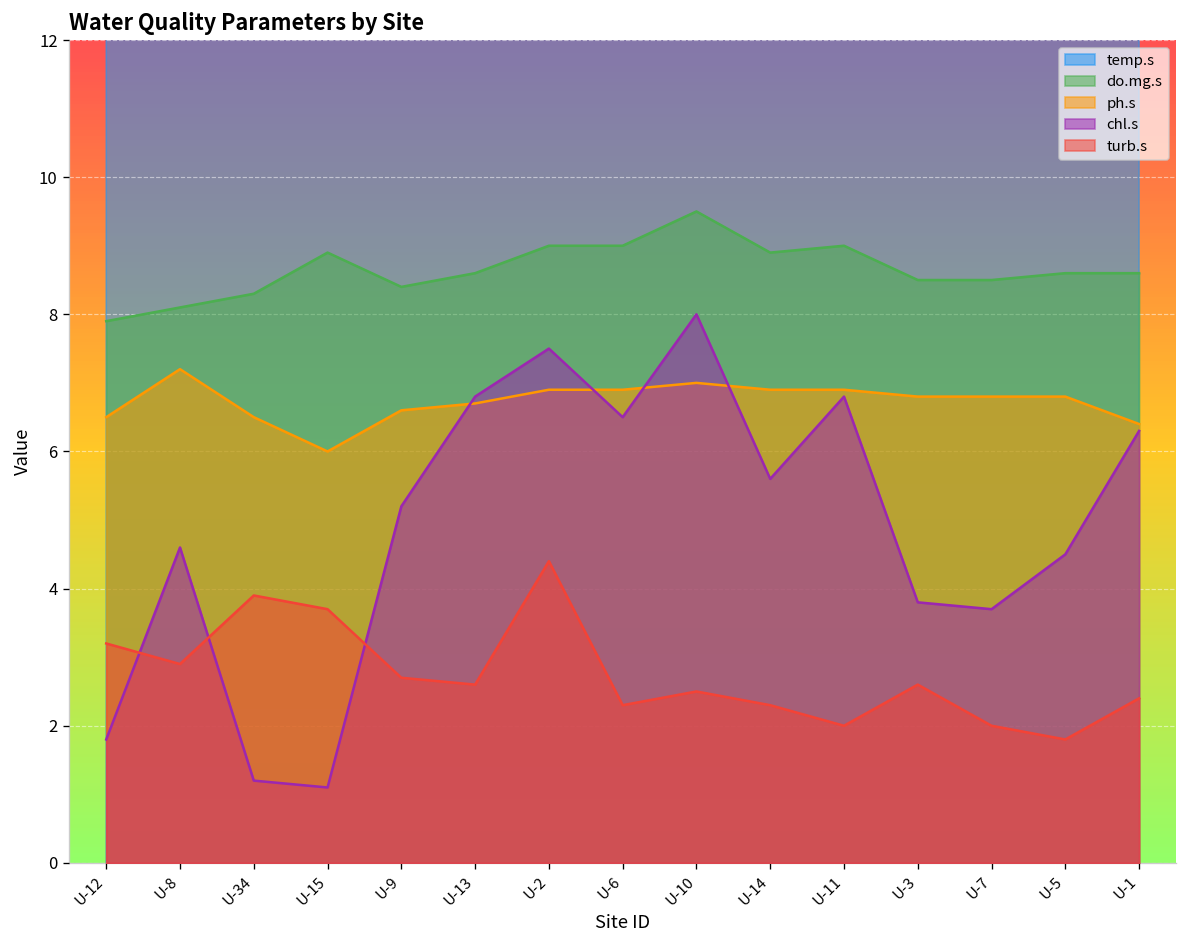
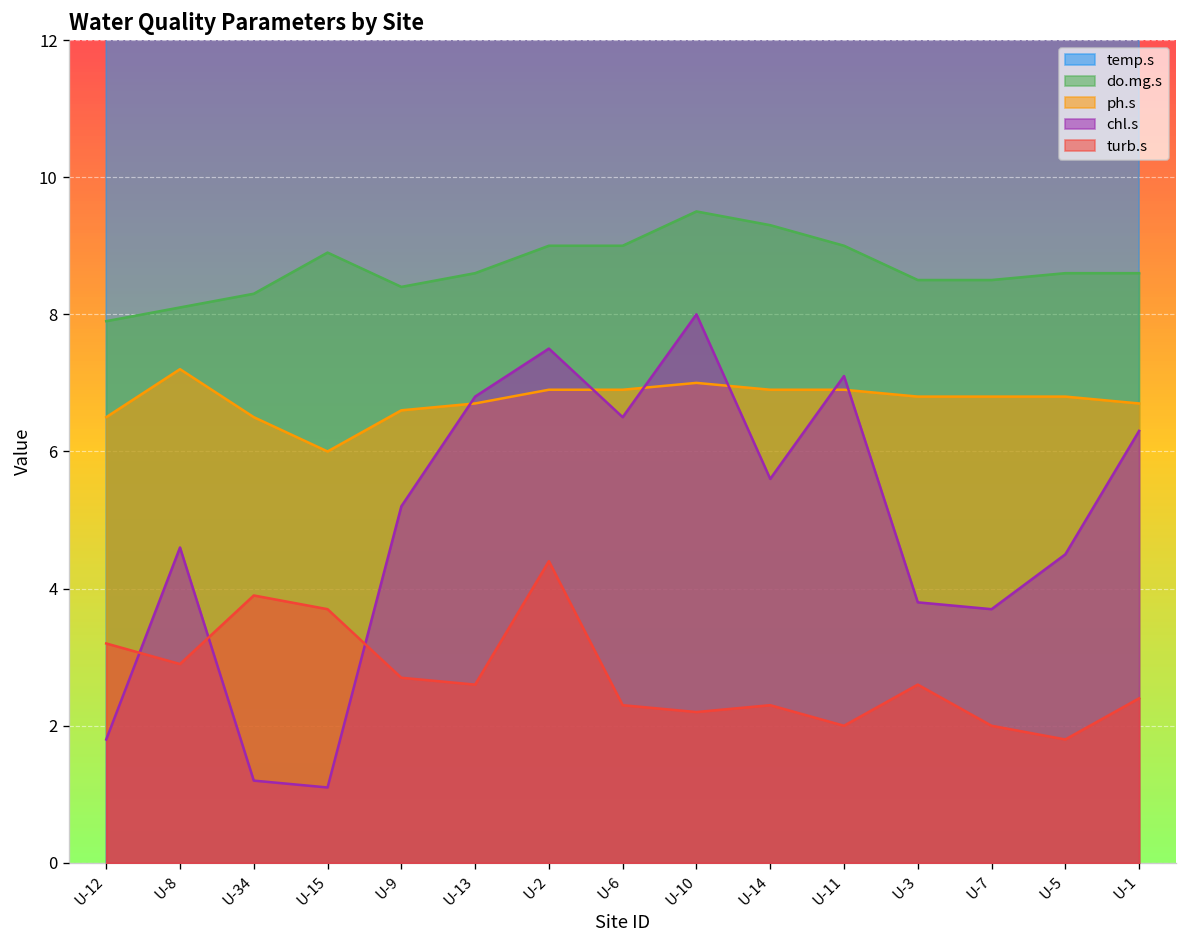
turb.s, U-10: 2.5 -> 2.2
do.mg.s, U-14: 8.9 -> 9.3
chl.s, U-11: 6.8 -> 7.1
ph.s, U-1: 6.4 -> 6.7
